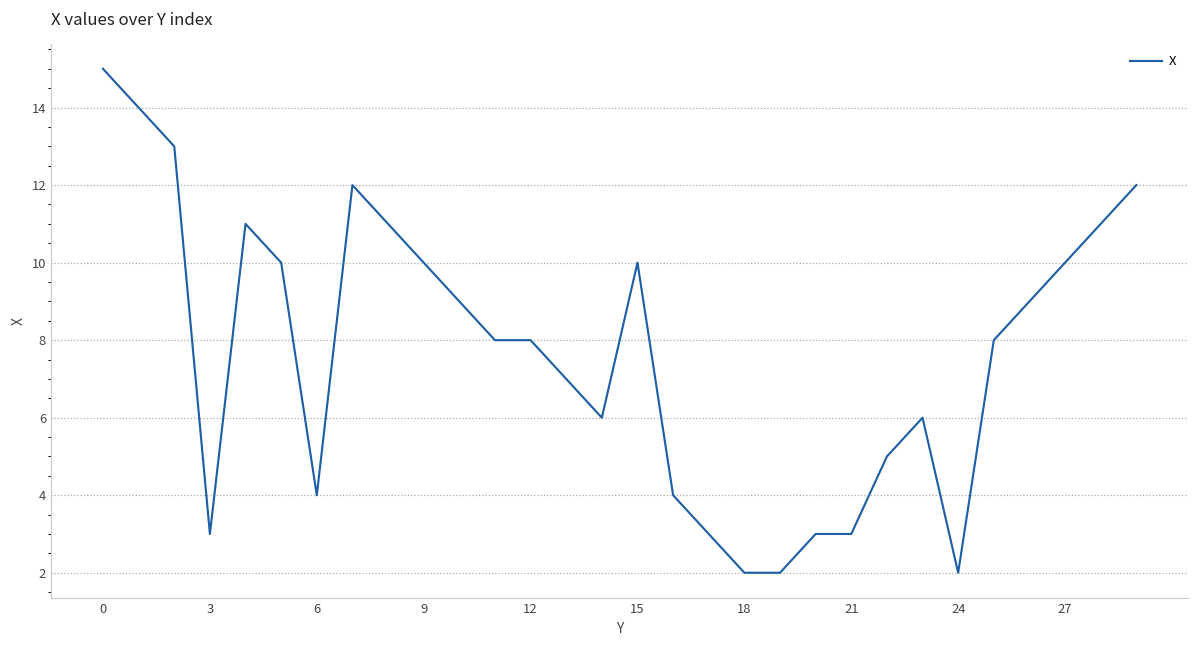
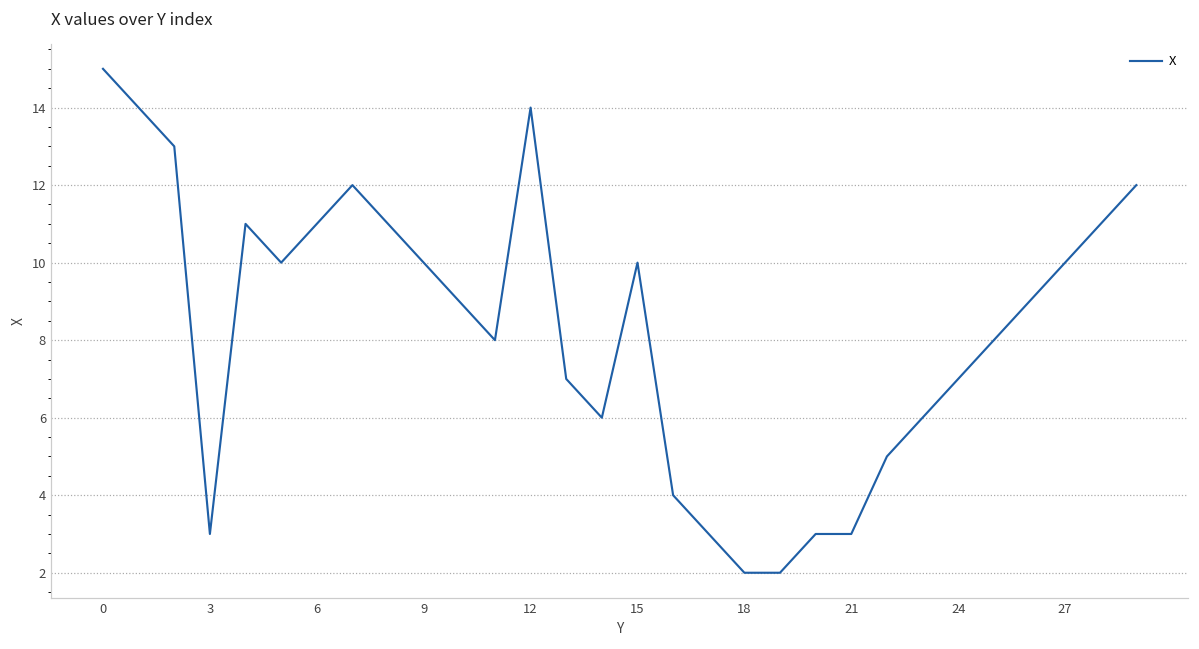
6: 4 -> 11
12: 8 -> 14
24: 2 -> 7
